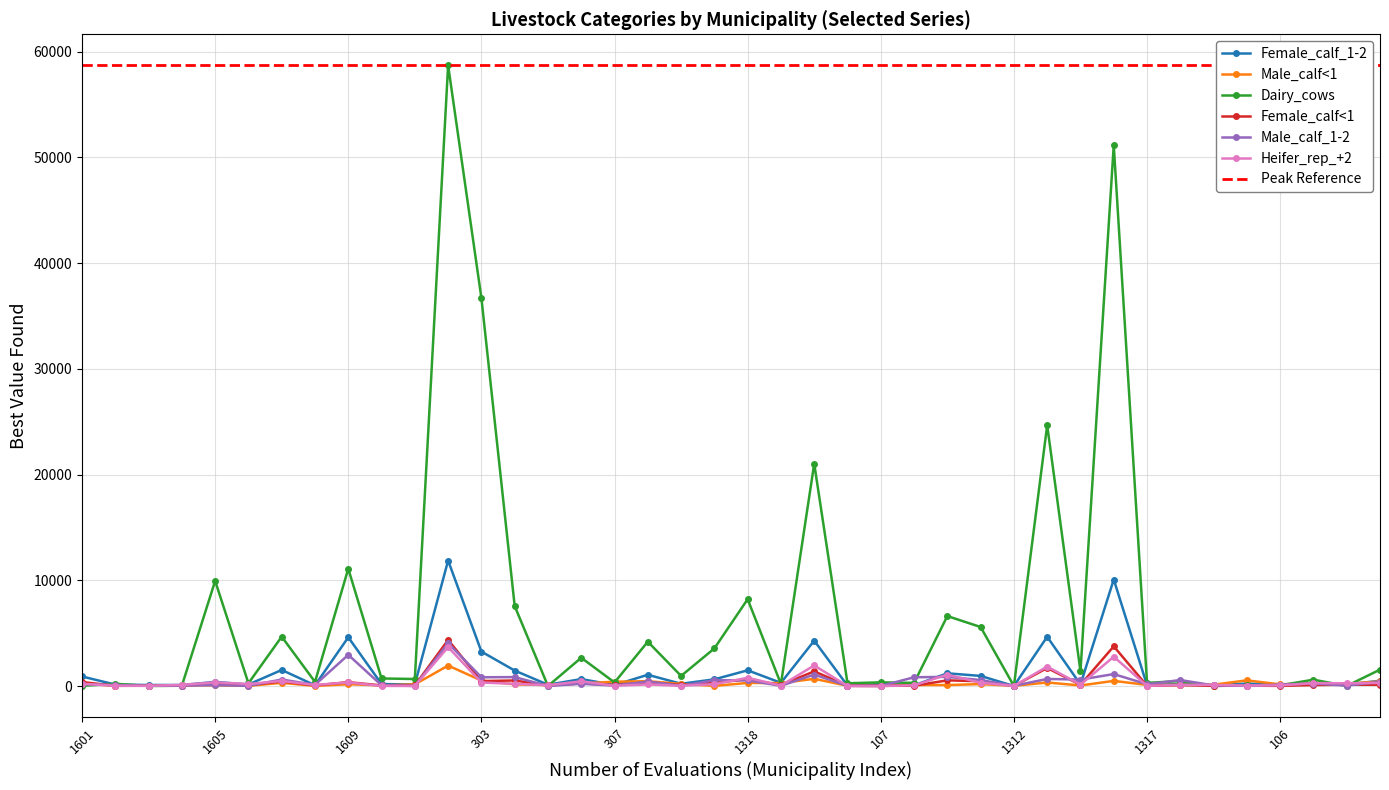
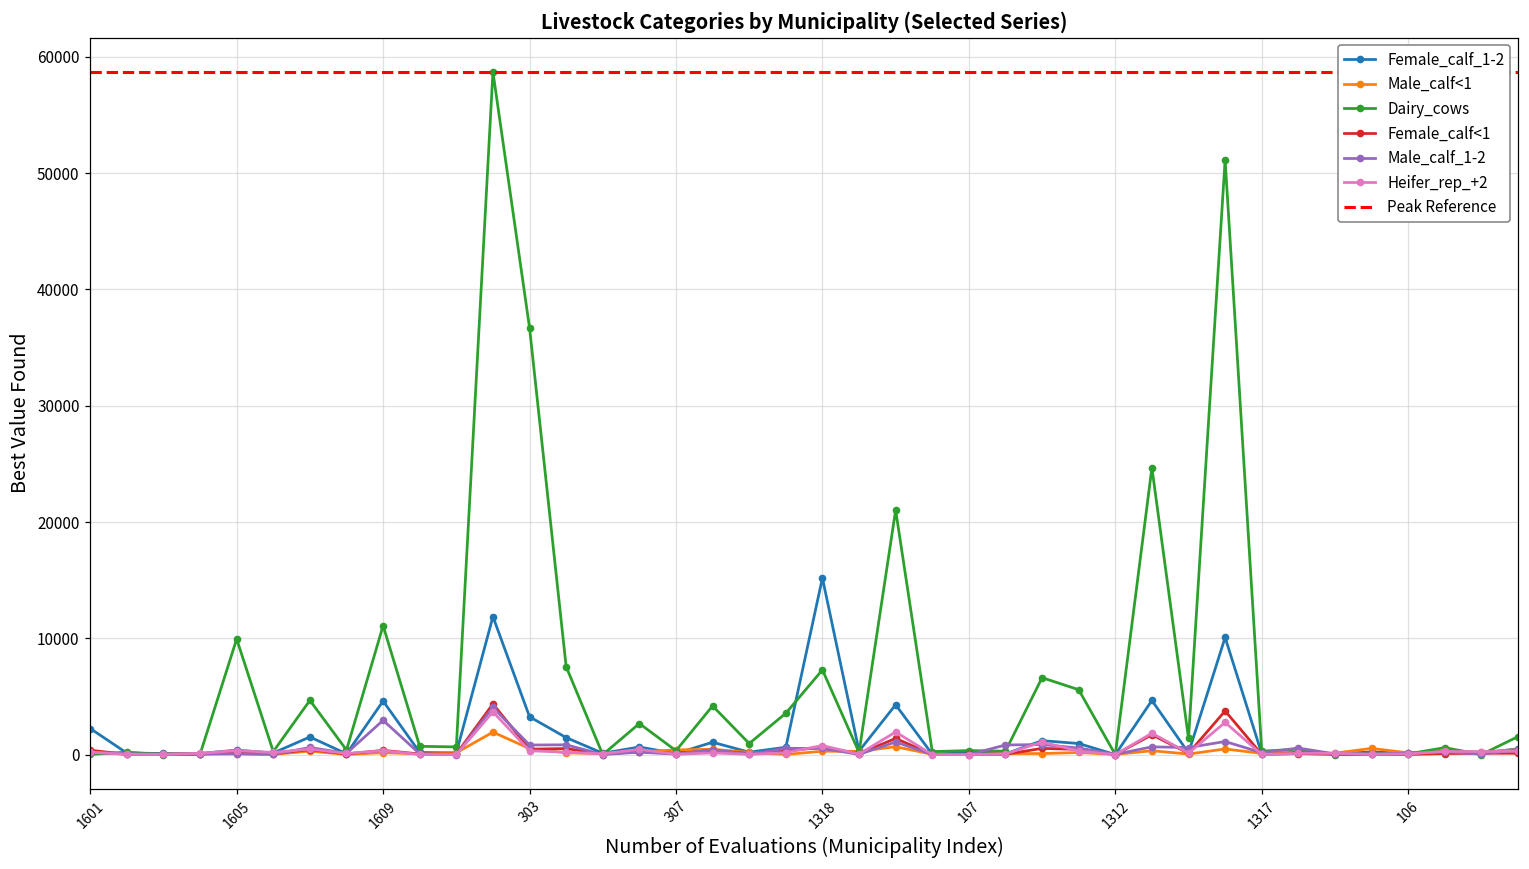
Female_calf_1-2, 1601: 900 -> 2200
Female_calf_1-2, 1318: 1500 -> 15200
Dairy_cows, 1318: 8200 -> 7300
